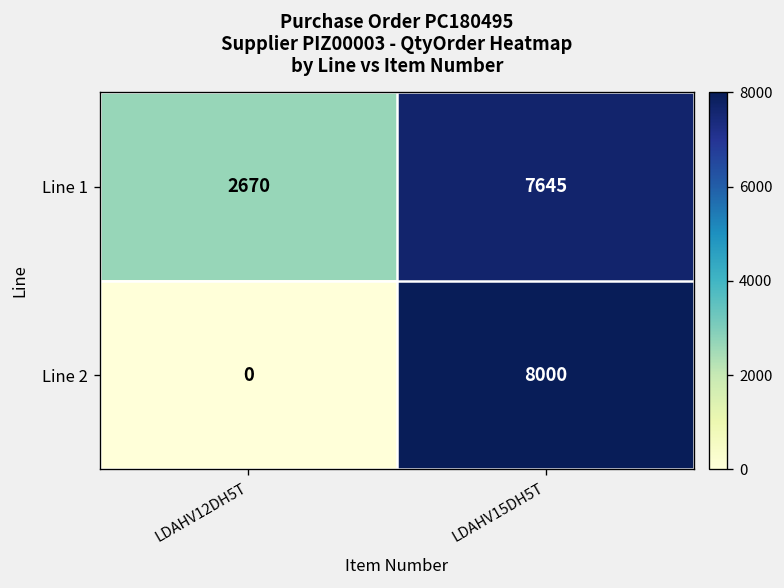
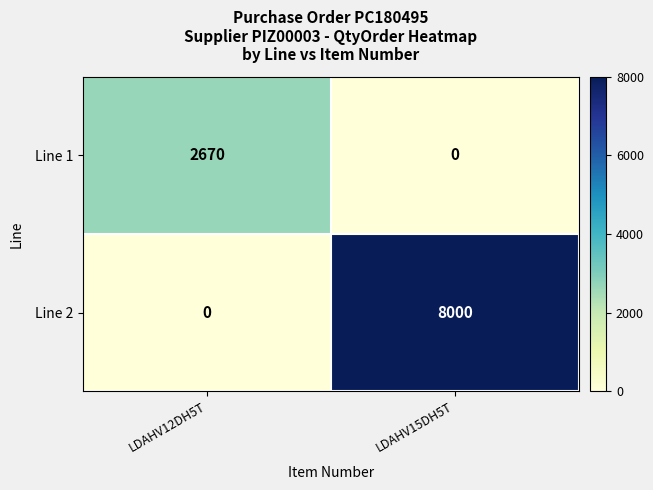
Line 1, LDAHV15DH5T: 7645 -> 0
